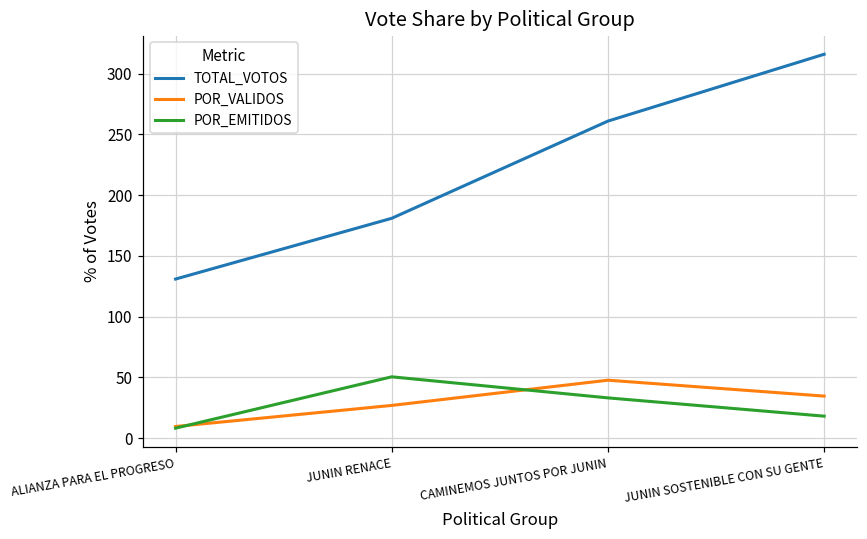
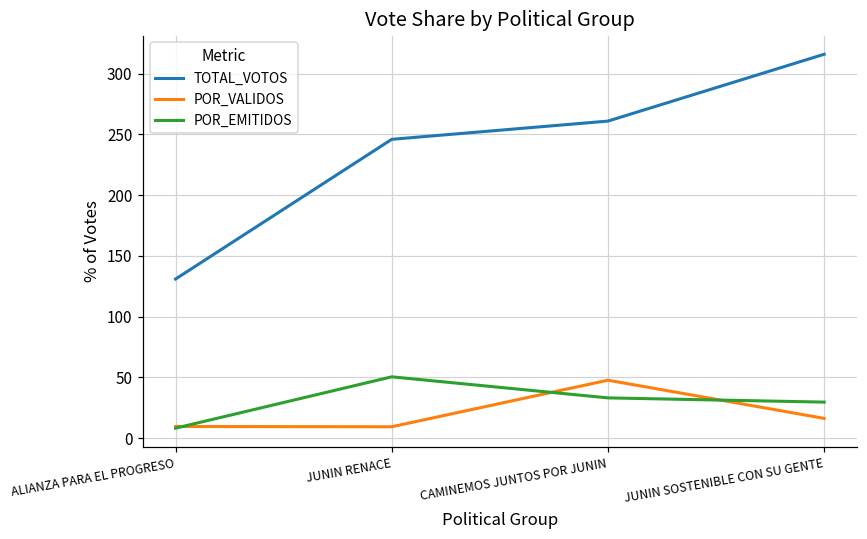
TOTAL_VOTOS, JUNIN RENACE: 181 -> 246
POR_VALIDOS, JUNIN RENACE: 27 -> 9
POR_VALIDOS, JUNIN SOSTENIBLE CON SU GENTE: 35 -> 16
POR_EMITIDOS, JUNIN SOSTENIBLE CON SU GENTE: 18 -> 30
